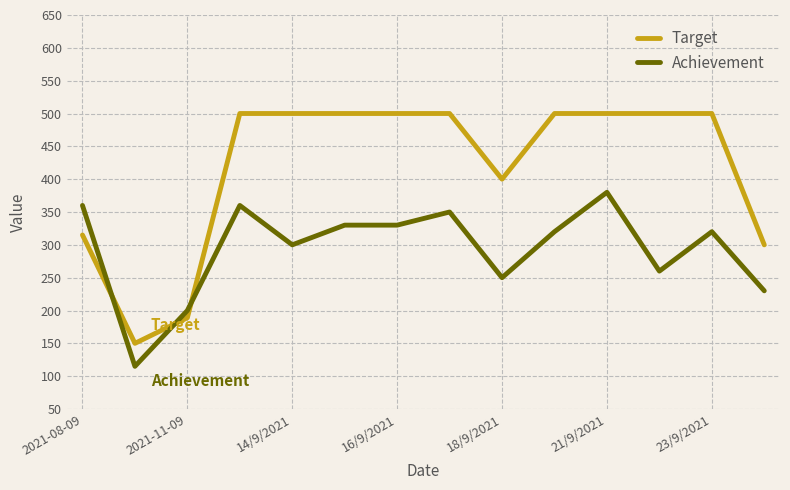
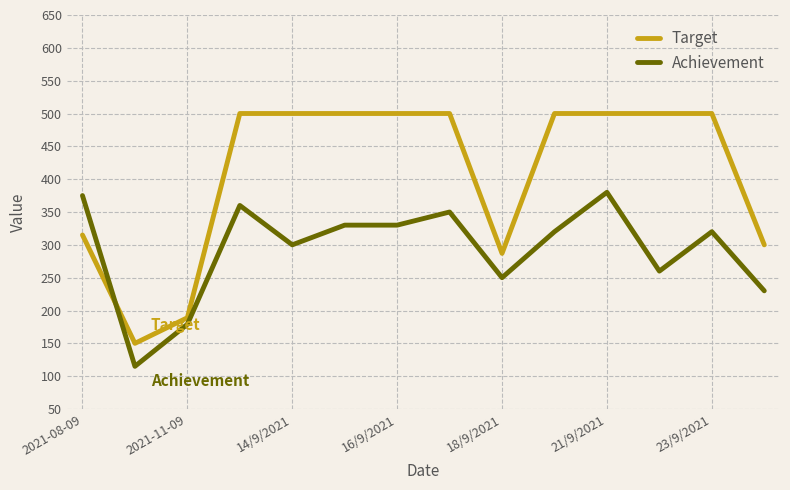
Achievement, 2021-08-09: 360 -> 380
Achievement, 2021-11-09: 200 -> 180
Target, 18/9/2021: 400 -> 290
